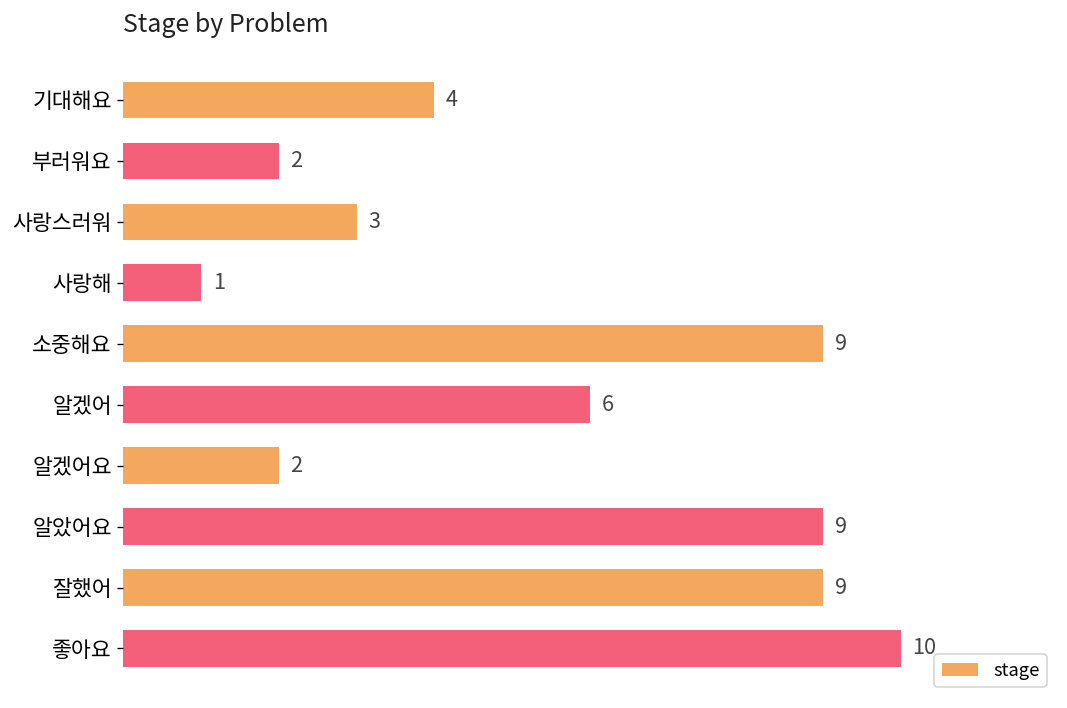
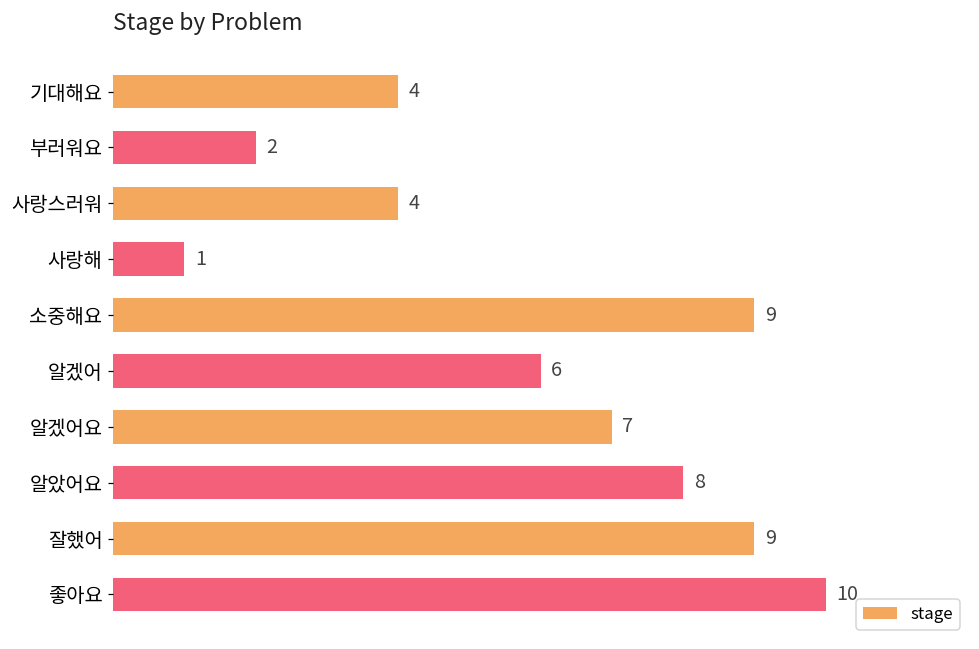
사랑스러워: 3 -> 4
알겠어요: 2 -> 7
알았어요: 9 -> 8
